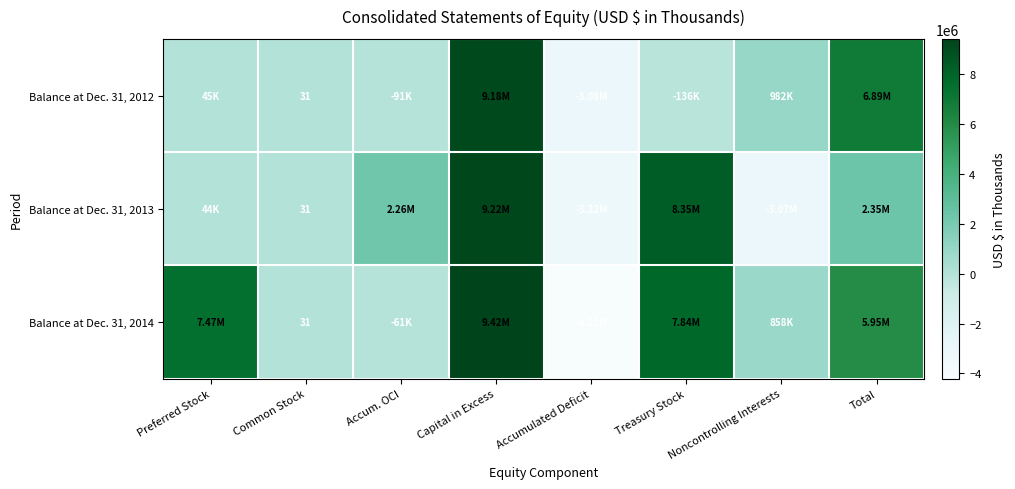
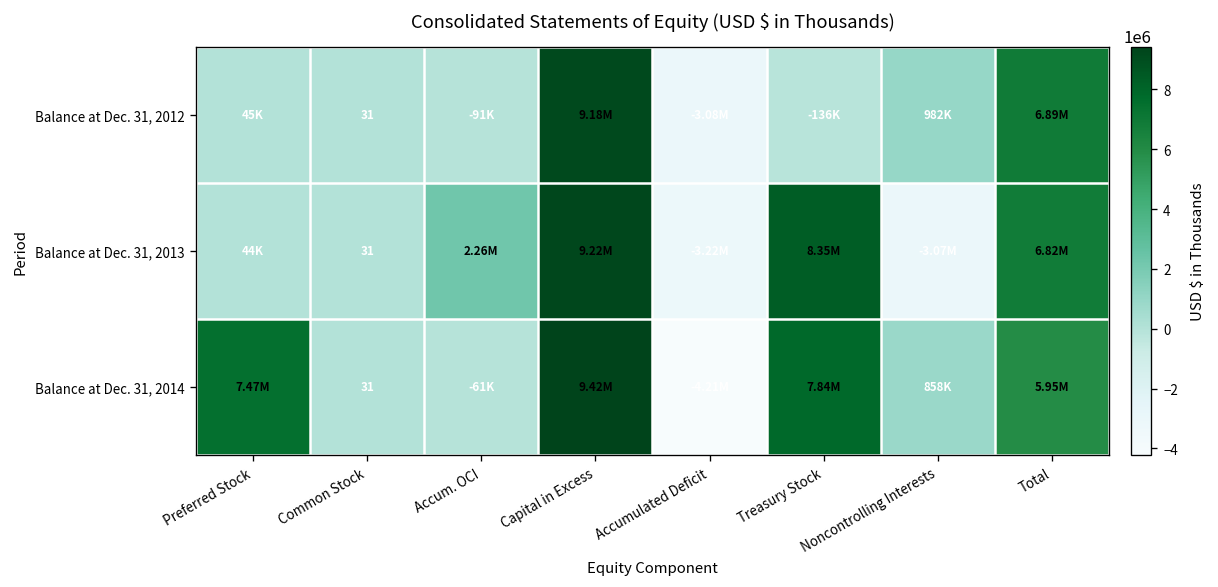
Balance at Dec. 31, 2013, Total: 2.35M -> 6.82M
